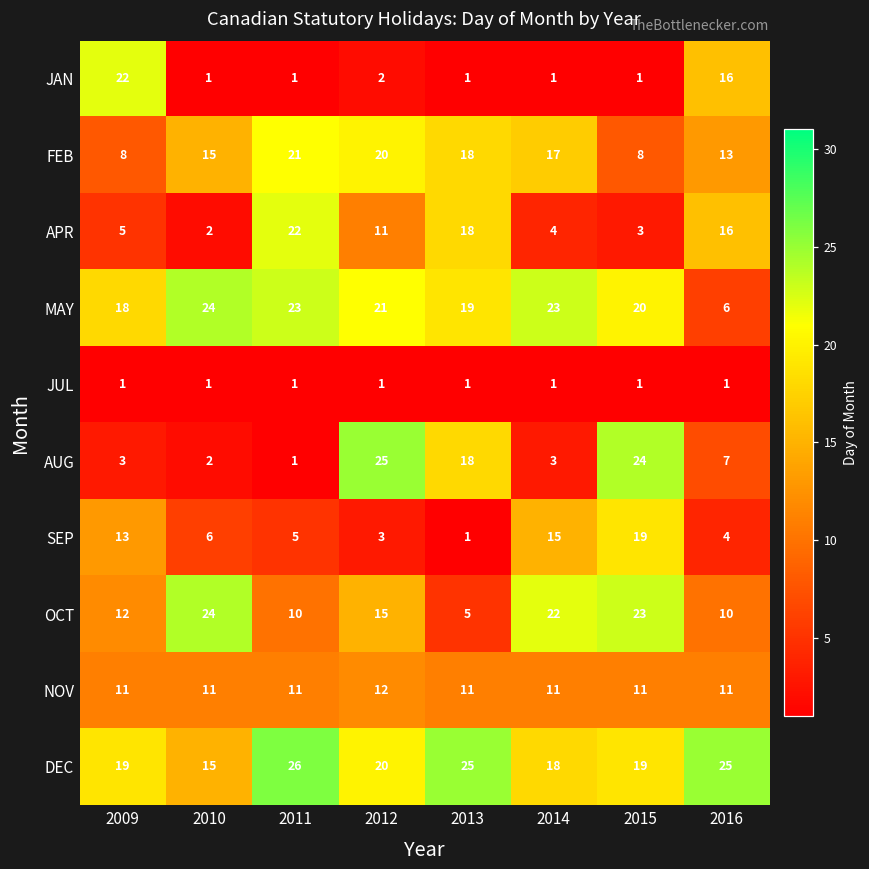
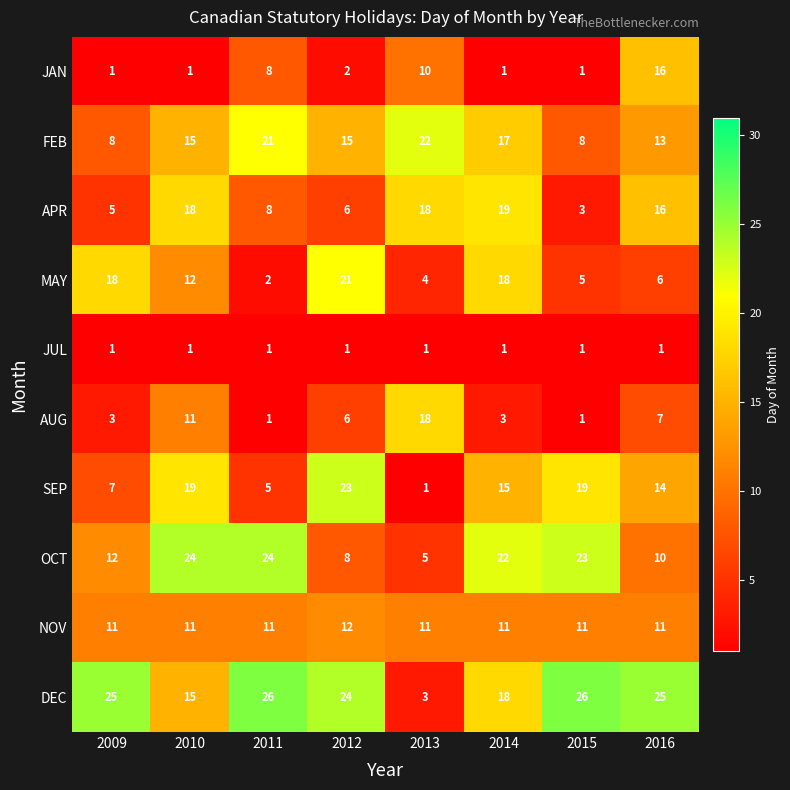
JAN, 2009: 22 -> 1
JAN, 2011: 1 -> 8
JAN, 2013: 1 -> 10
FEB, 2012: 20 -> 15
FEB, 2013: 18 -> 22
APR, 2010: 2 -> 18
APR, 2011: 22 -> 8
APR, 2012: 11 -> 6
APR, 2014: 4 -> 19
MAY, 2010: 24 -> 12
MAY, 2011: 23 -> 2
MAY, 2013: 19 -> 4
MAY, 2014: 23 -> 18
MAY, 2015: 20 -> 5
AUG, 2010: 2 -> 11
AUG, 2012: 25 -> 6
AUG, 2015: 24 -> 1
SEP, 2009: 13 -> 7
SEP, 2010: 6 -> 19
SEP, 2012: 3 -> 23
SEP, 2016: 4 -> 14
OCT, 2011: 10 -> 24
OCT, 2012: 15 -> 8
DEC, 2009: 19 -> 25
DEC, 2012: 20 -> 24
DEC, 2013: 25 -> 3
DEC, 2015: 19 -> 26
